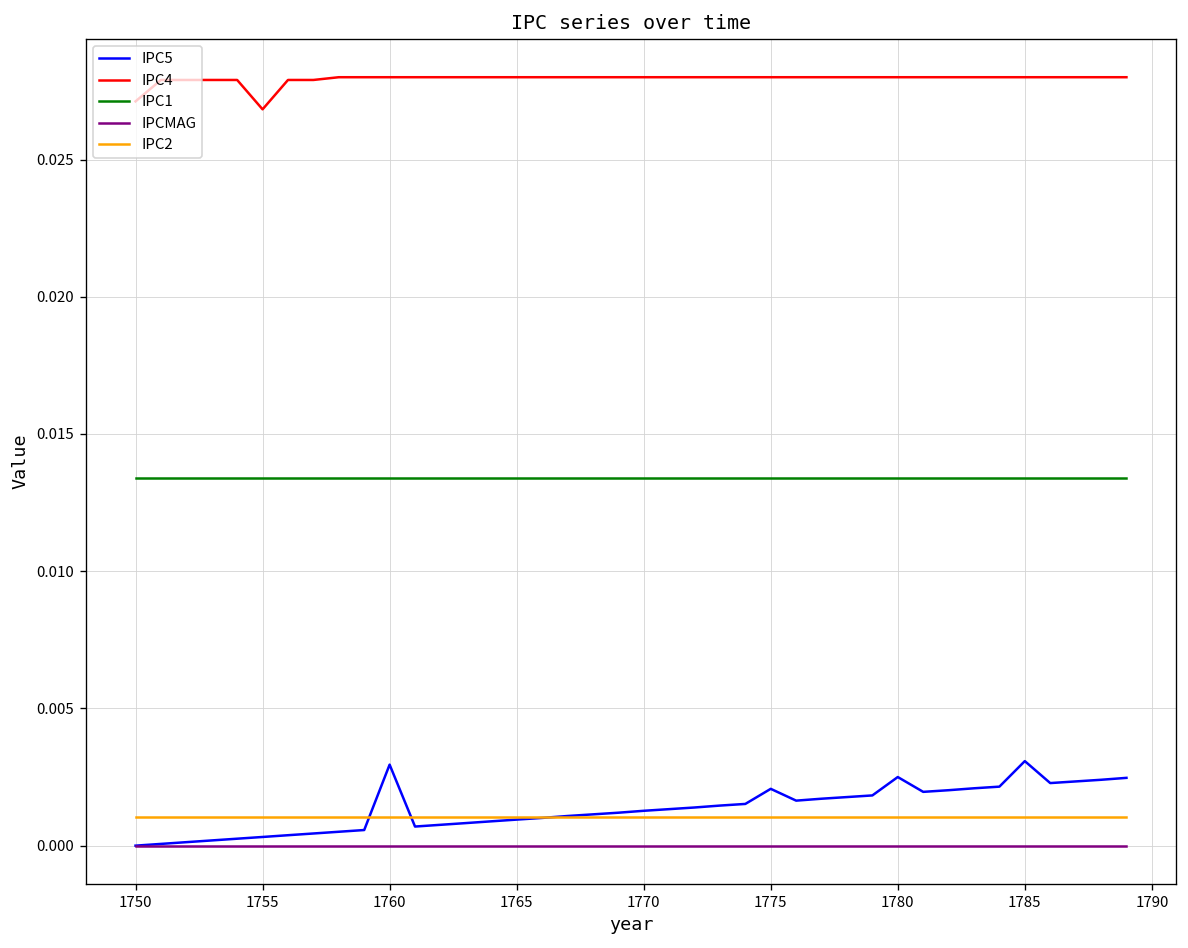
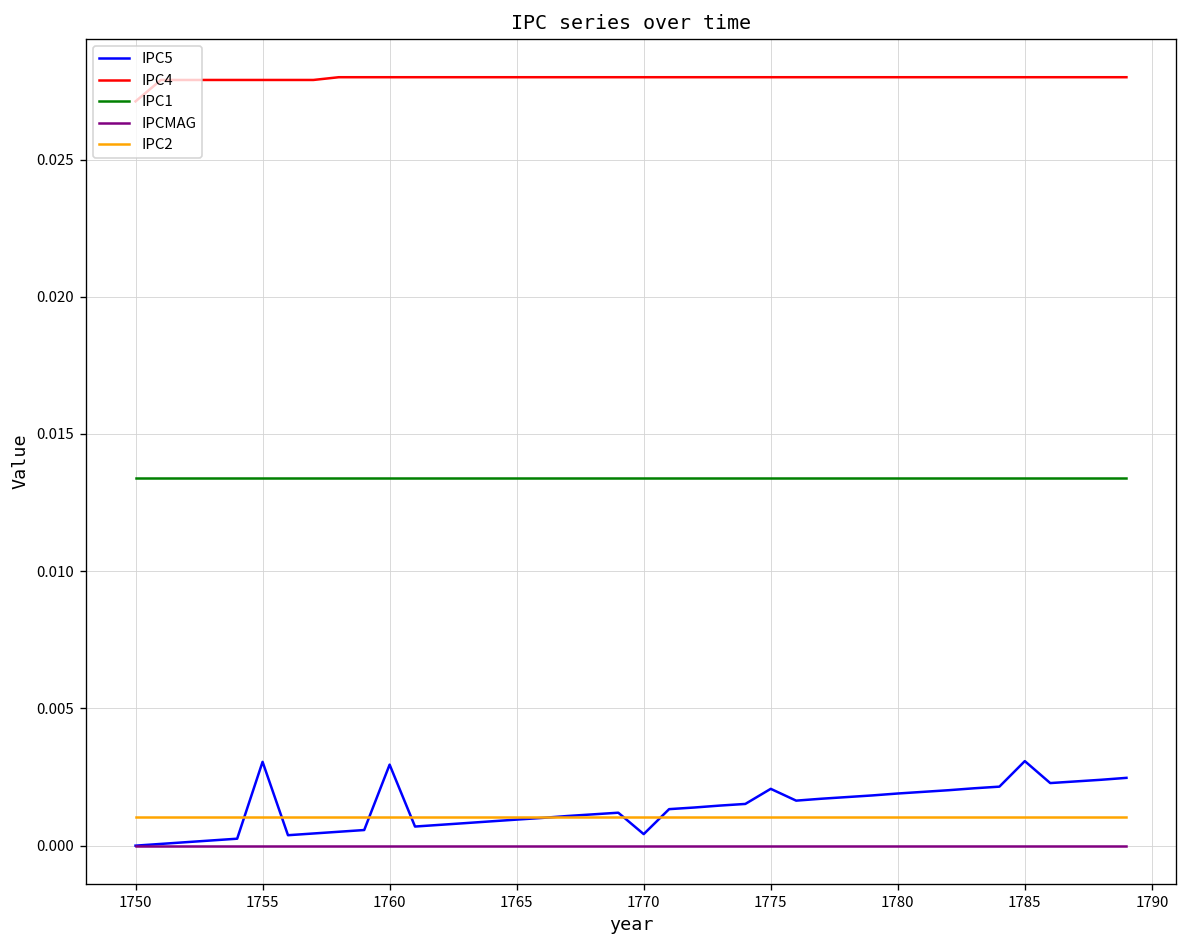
IPC5, 1755: 0.0003 -> 0.0031
IPC4, 1755: 0.0268 -> 0.0279
IPC5, 1770: 0.0013 -> 0.0004
IPC5, 1780: 0.0025 -> 0.0019
